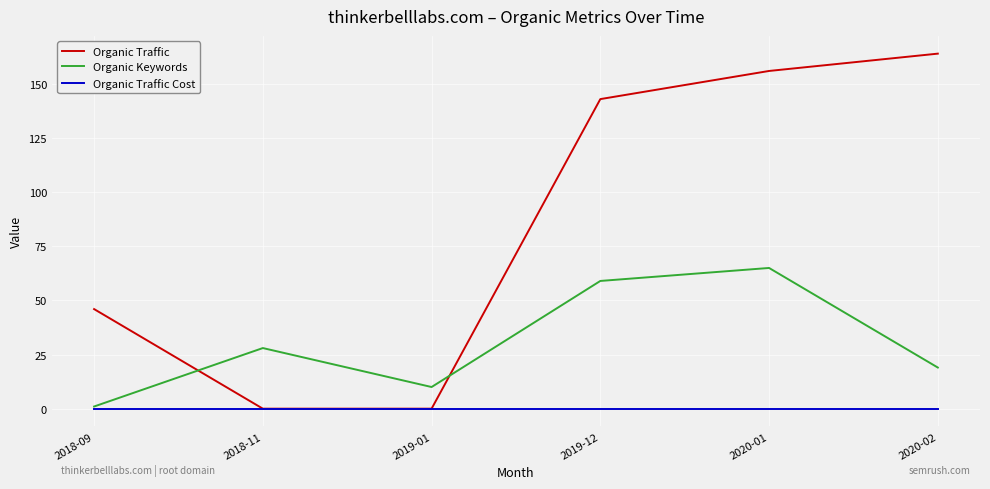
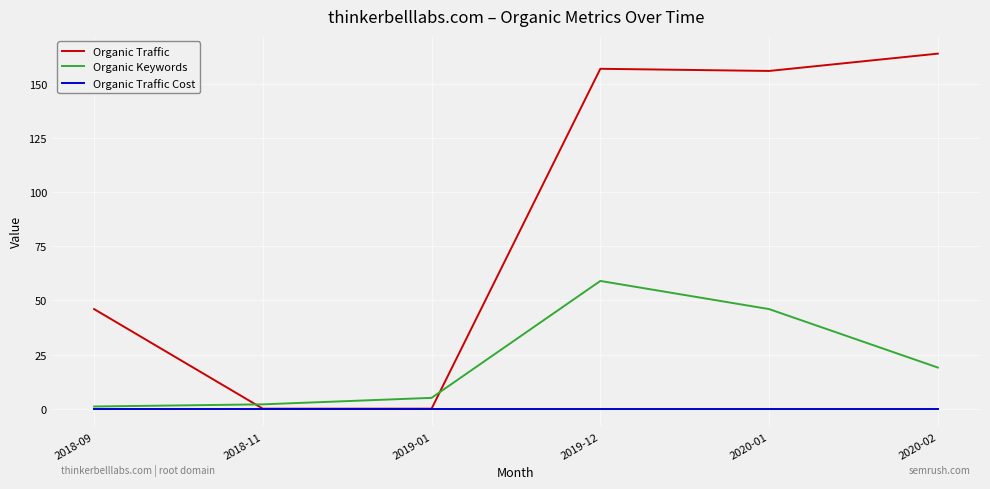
Organic Keywords, 2018-11: 28 -> 2
Organic Keywords, 2019-01: 10 -> 5
Organic Traffic, 2019-12: 143 -> 157
Organic Keywords, 2020-01: 65 -> 46
